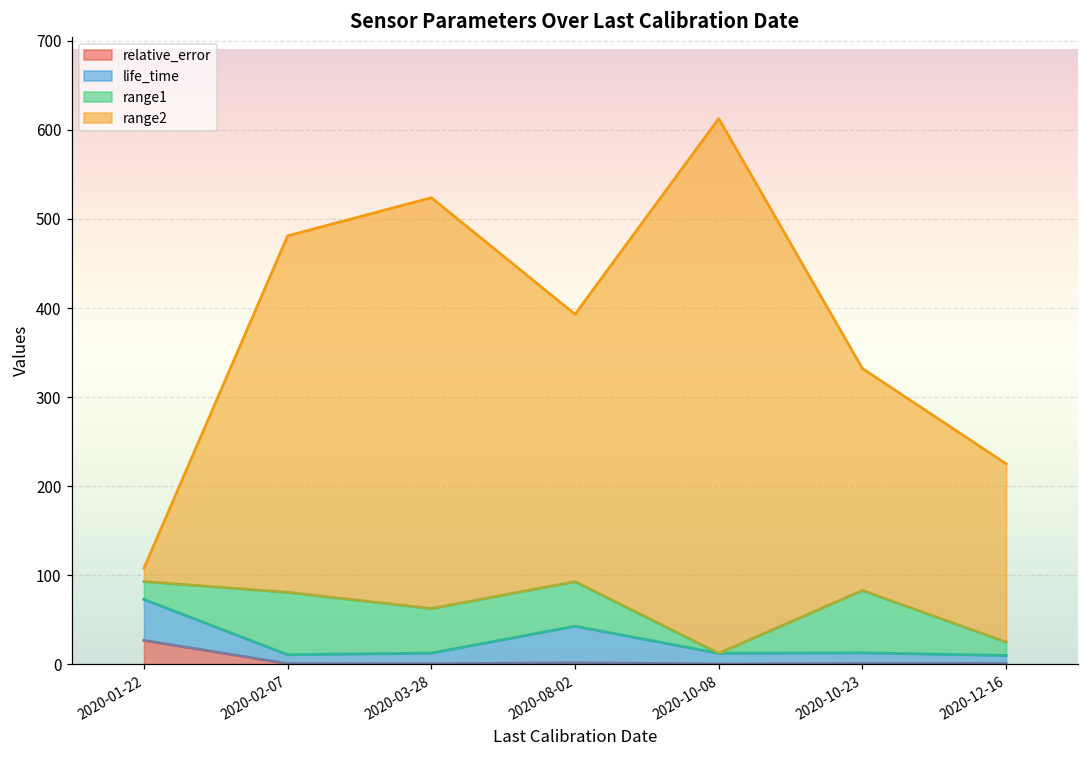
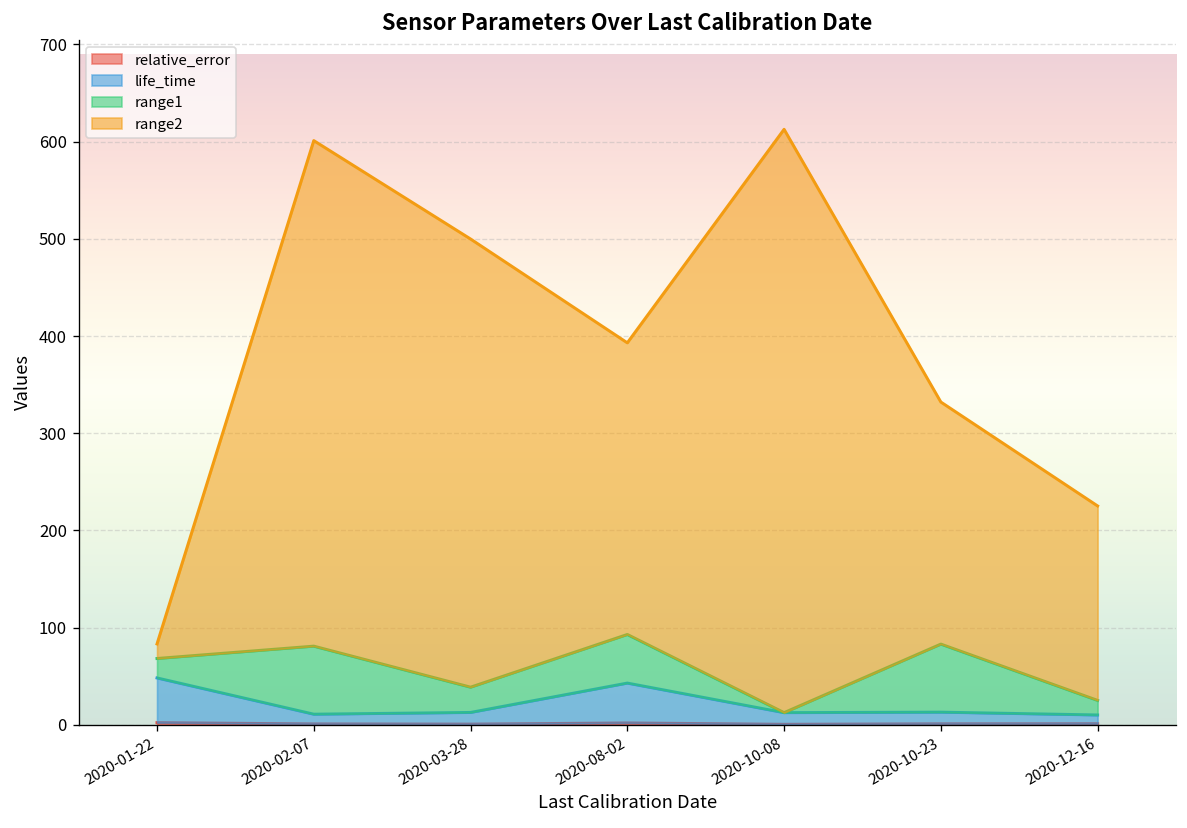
relative_error, 2020-01-22: 30 -> 0
range2, 2020-02-07: 400 -> 520
range1, 2020-03-28: 50 -> 30
